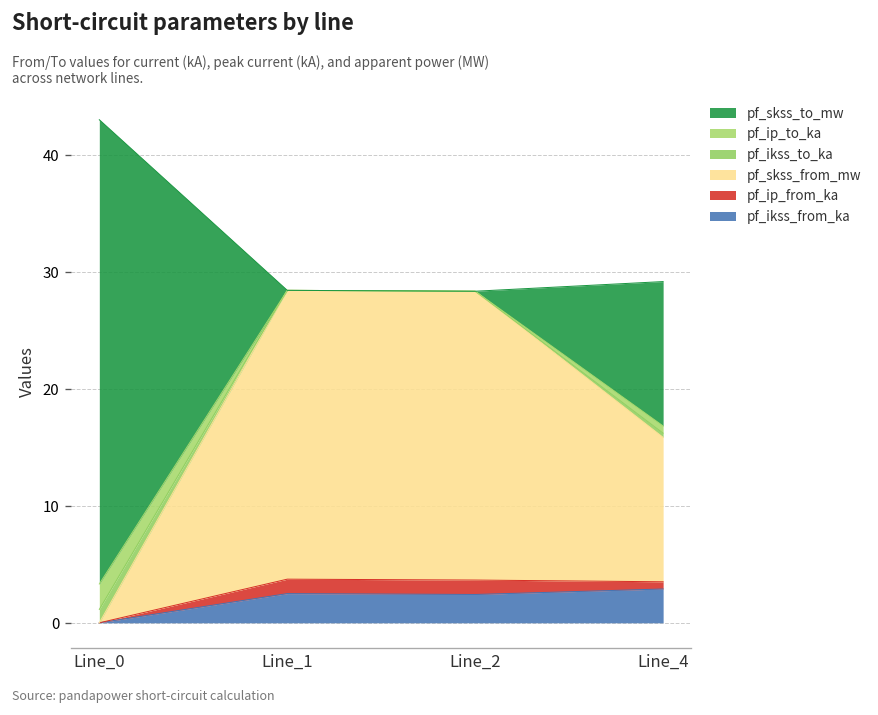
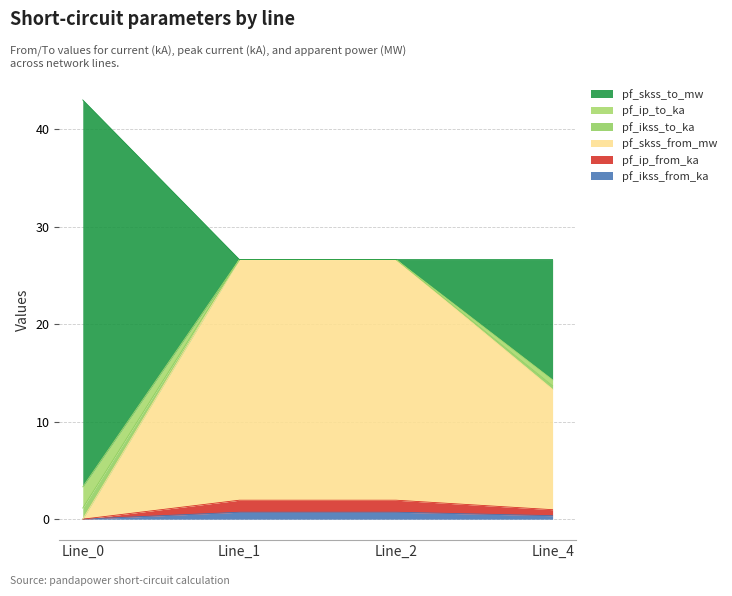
pf_ikss_from_ka, Line_1: 2 -> 1
pf_ikss_from_ka, Line_2: 2 -> 1
pf_ikss_from_ka, Line_4: 3 -> 0
